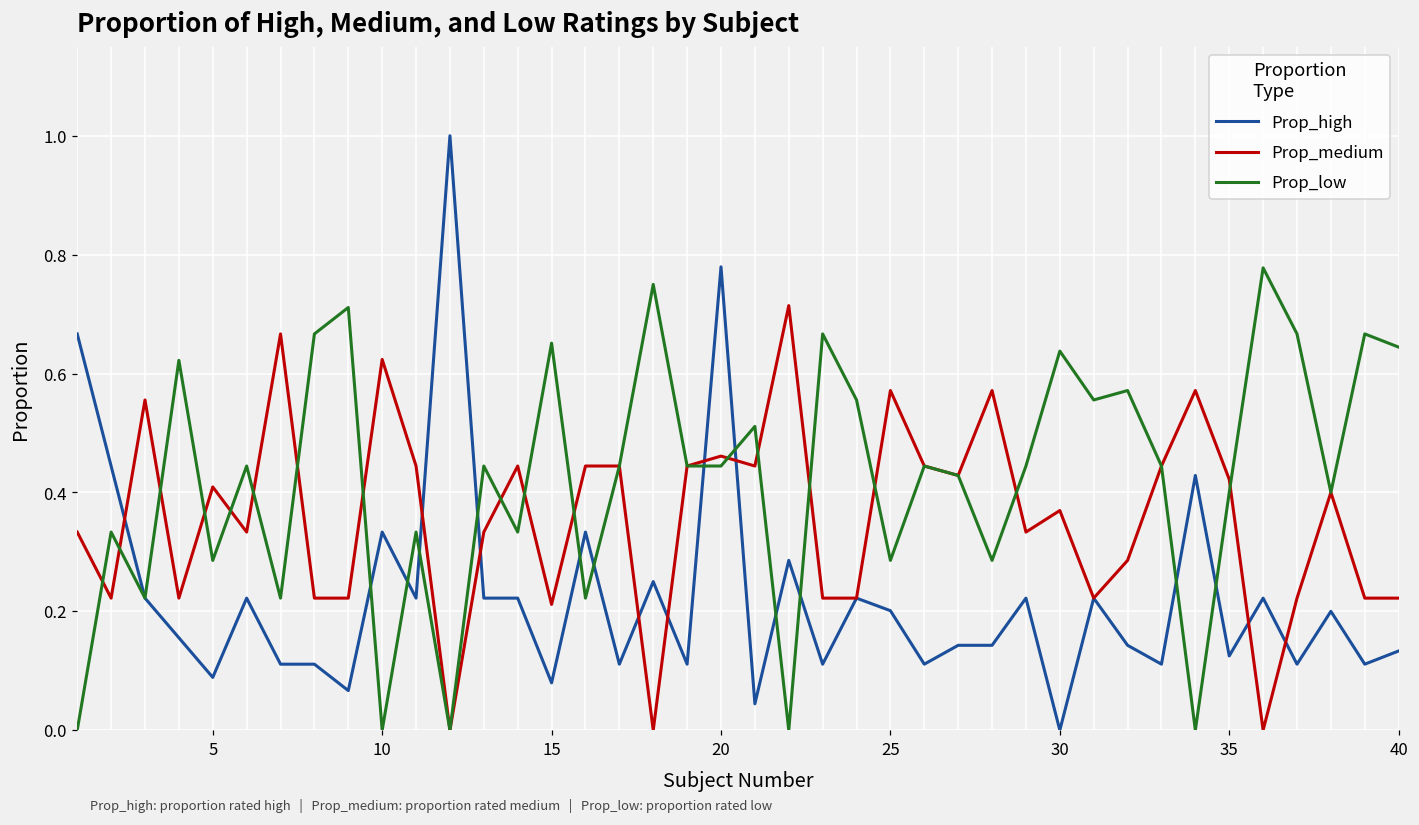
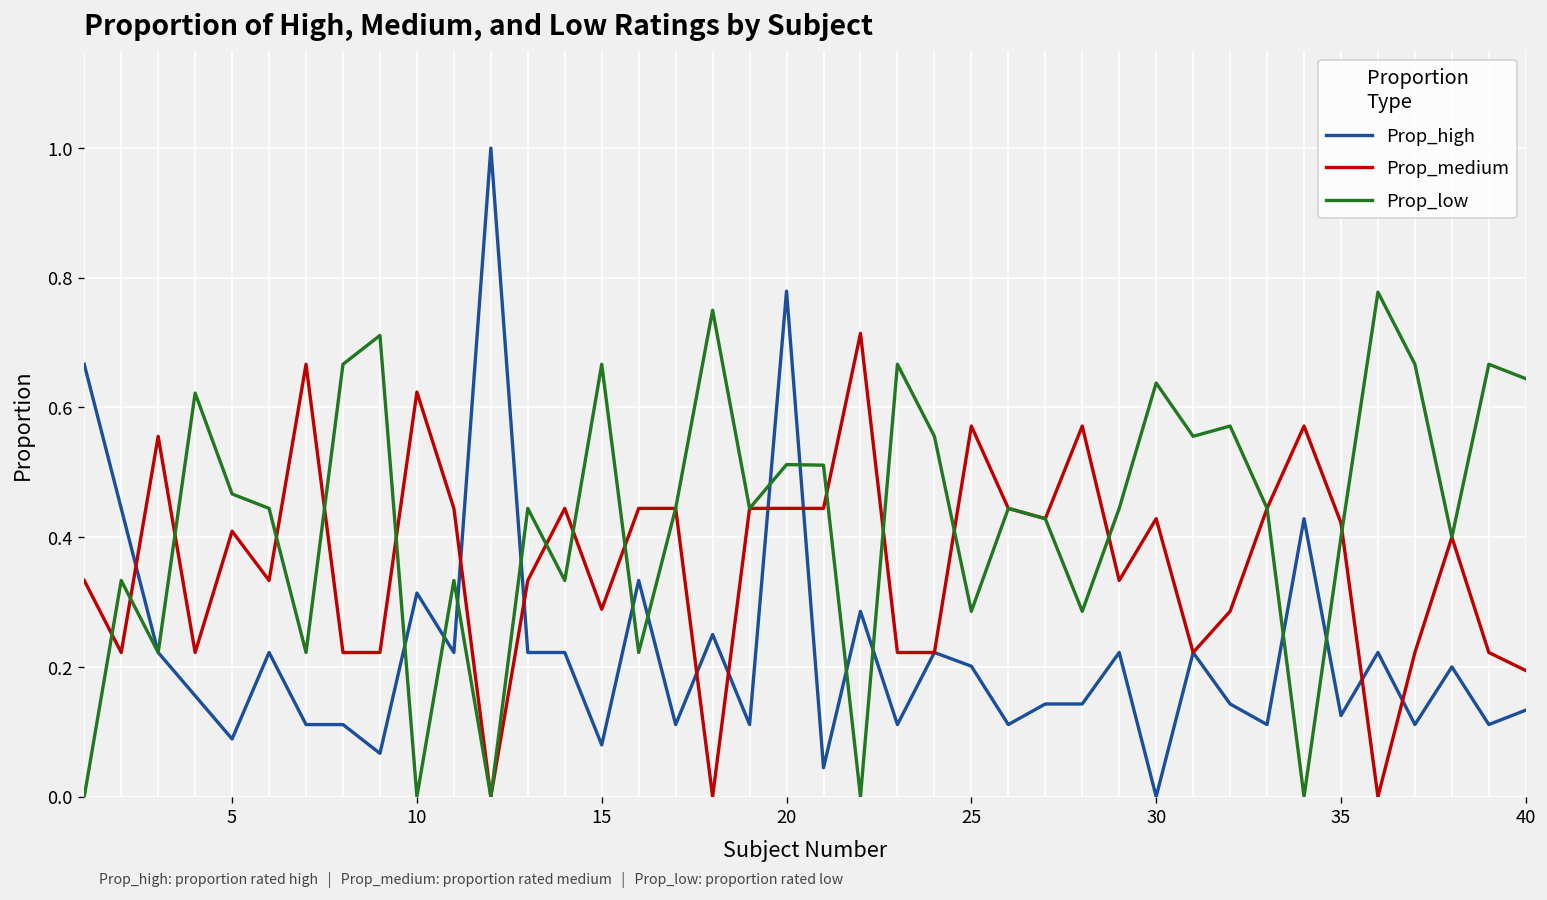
Prop_low, 5: 0.29 -> 0.47
Prop_high, 10: 0.33 -> 0.31
Prop_medium, 15: 0.21 -> 0.29
Prop_low, 15: 0.65 -> 0.67
Prop_medium, 20: 0.46 -> 0.44
Prop_low, 20: 0.44 -> 0.51
Prop_medium, 30: 0.37 -> 0.43
Prop_medium, 40: 0.22 -> 0.19
